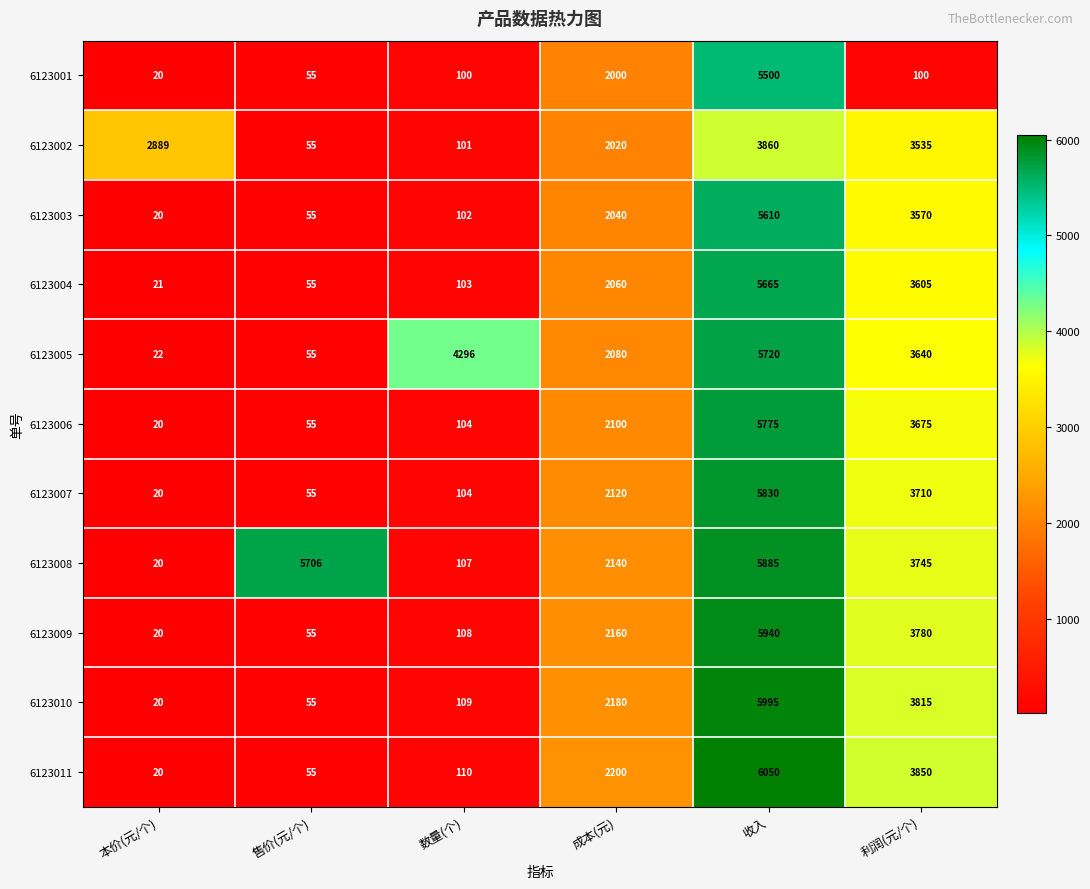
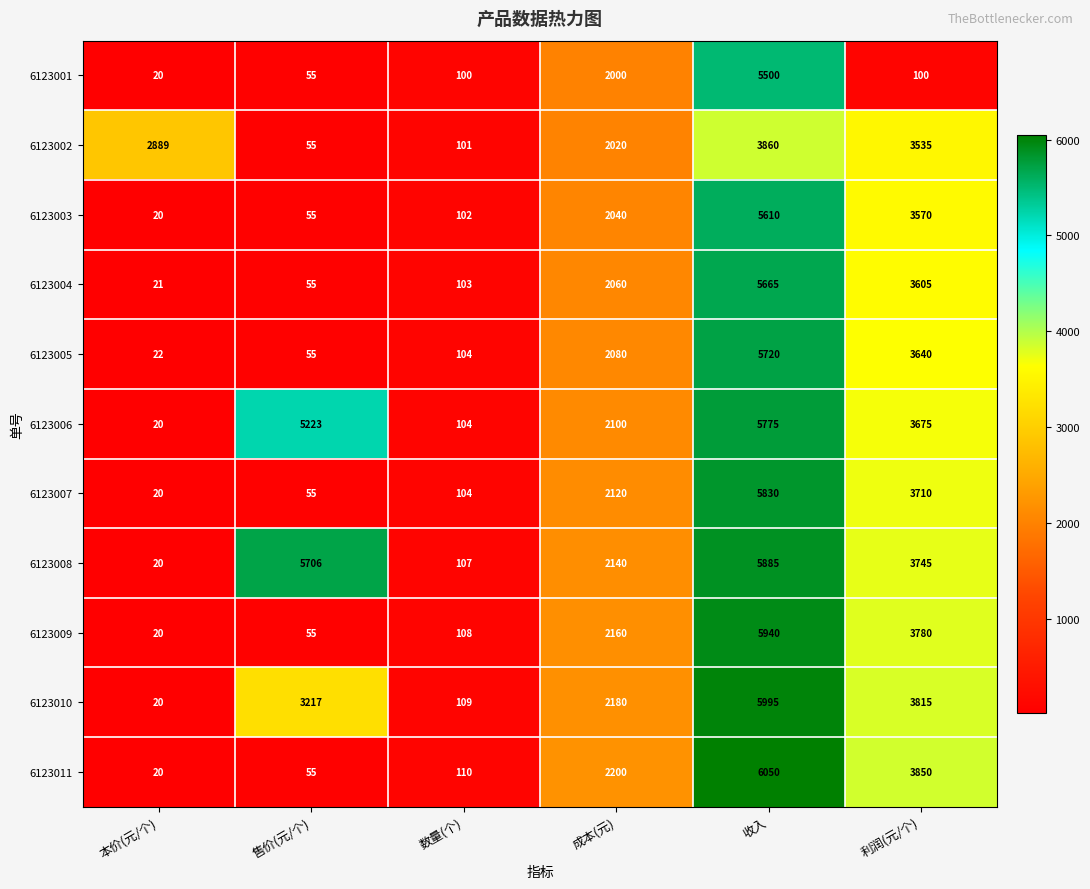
6123005, 数量(个): 4296 -> 104
6123006, 售价(元/个): 55 -> 5223
6123010, 售价(元/个): 55 -> 3217
